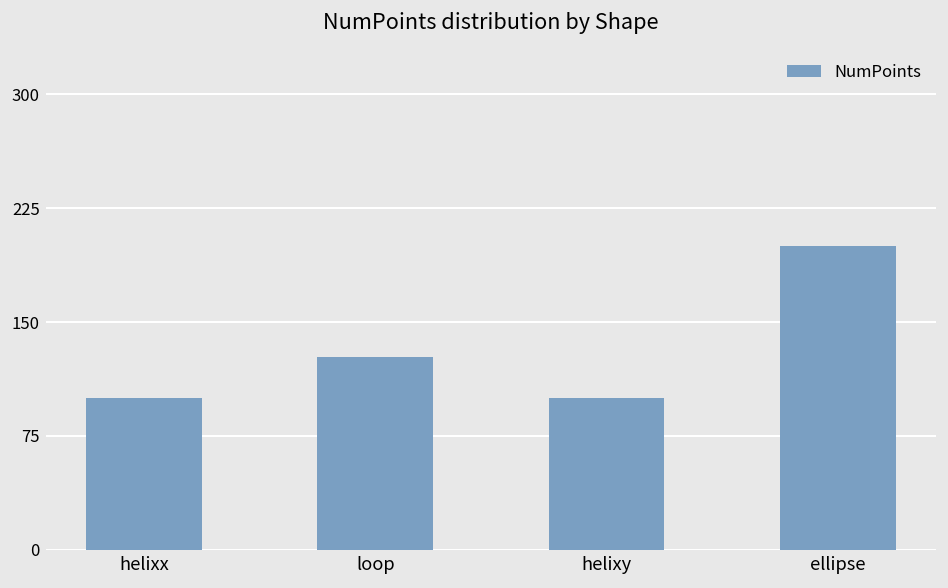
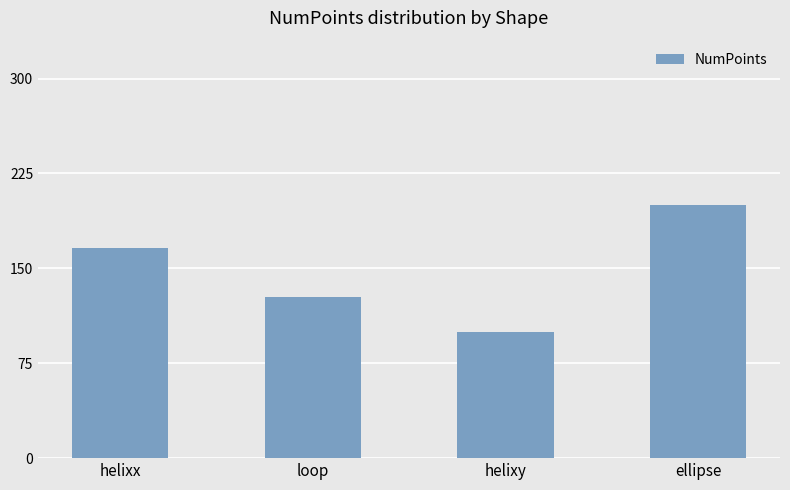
helixx: 100 -> 166
